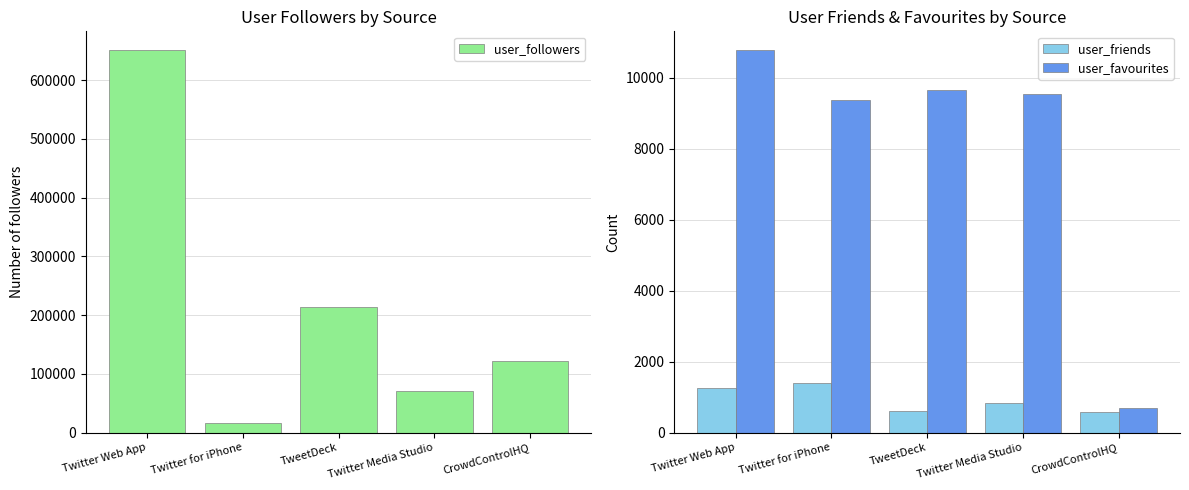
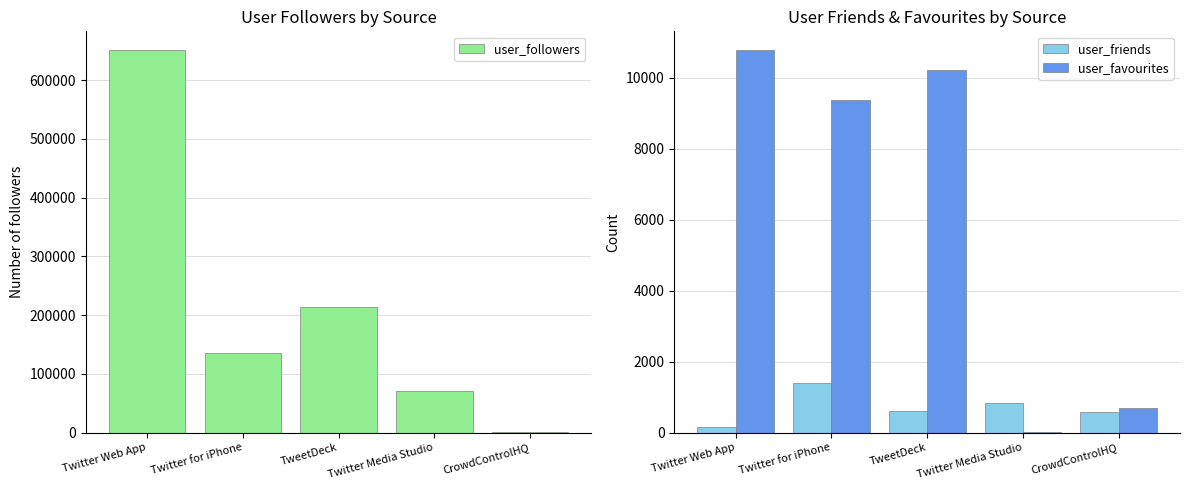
User Followers by Source, Twitter for iPhone: 20000 -> 140000
User Followers by Source, CrowdControlHQ: 120000 -> 0
User Friends & Favourites by Source, user_friends, Twitter Web App: 1200 -> 100
User Friends & Favourites by Source, user_favourites, TweetDeck: 9600 -> 10200
User Friends & Favourites by Source, user_favourites, Twitter Media Studio: 9500 -> 0
